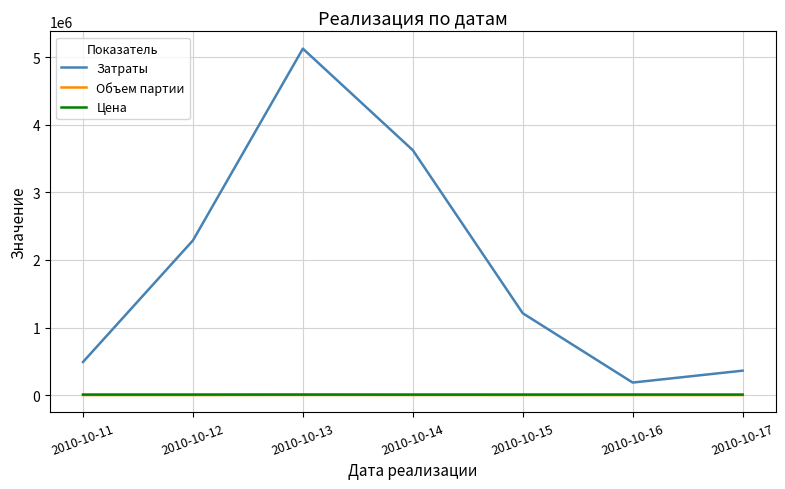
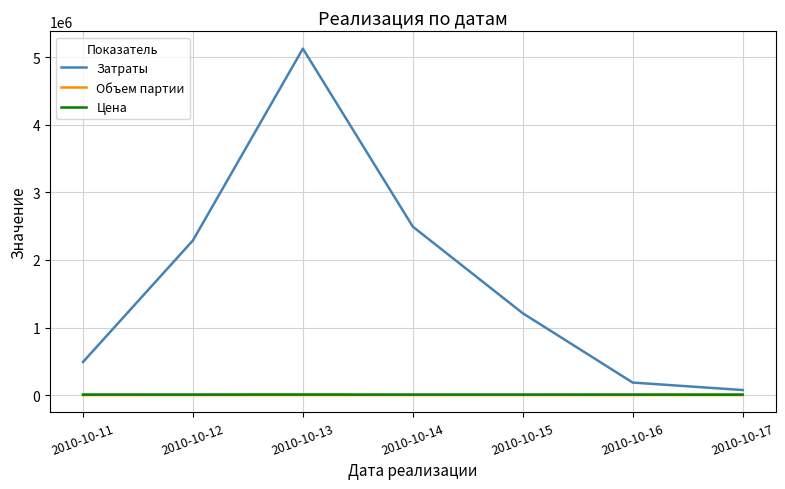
Затраты, 2010-10-14: 3600000 -> 2500000
Затраты, 2010-10-17: 400000 -> 100000
